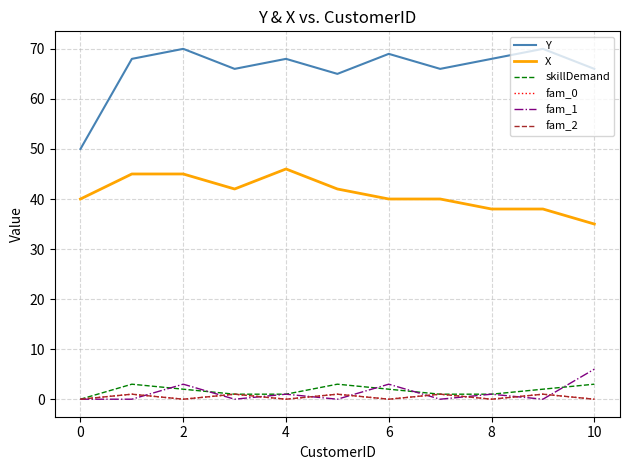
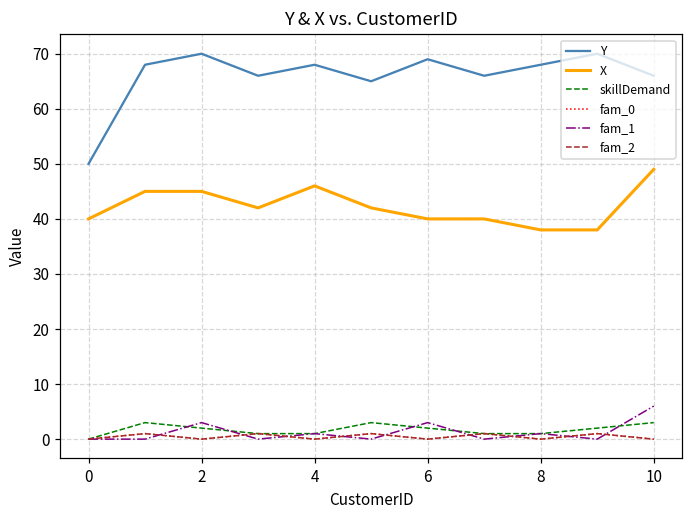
X, 10: 35 -> 49
